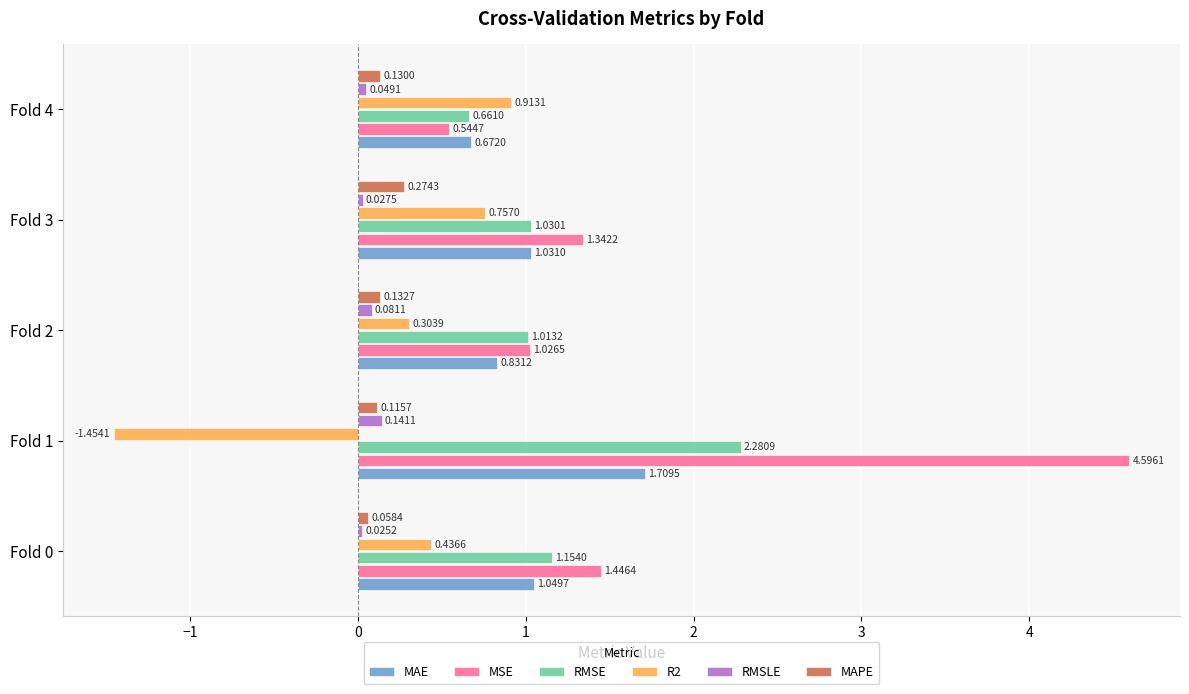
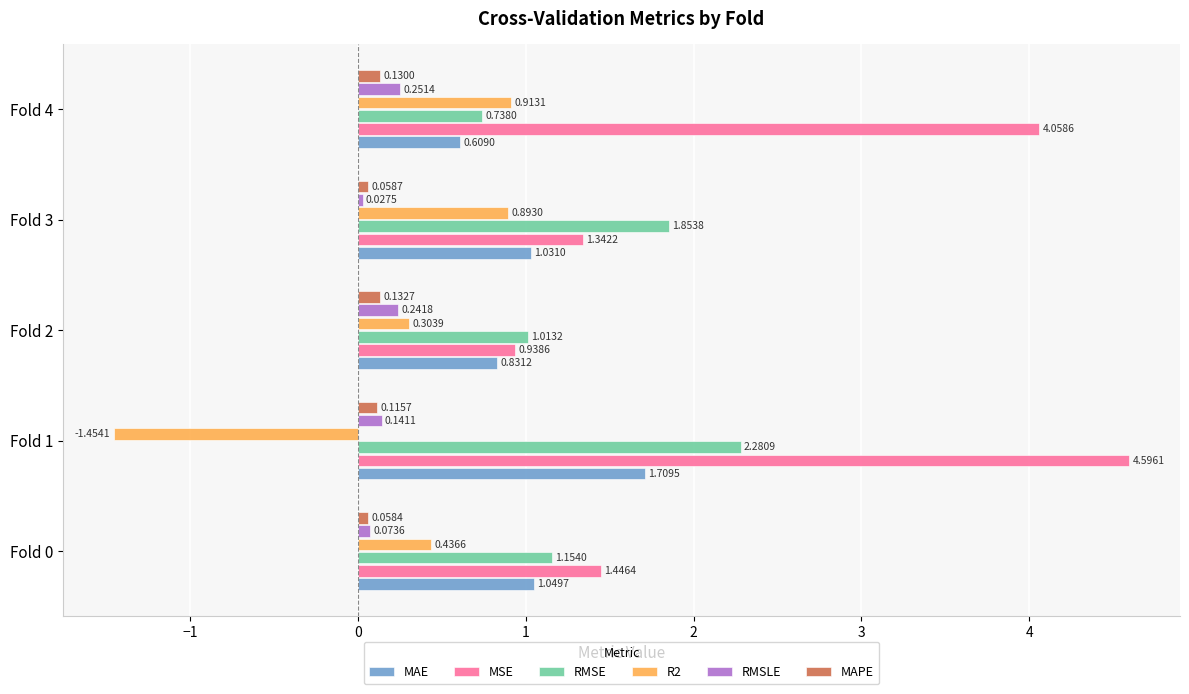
RMSLE, Fold 4: 0.0491 -> 0.2514
RMSE, Fold 4: 0.6610 -> 0.7380
MSE, Fold 4: 0.5447 -> 4.0586
MAE, Fold 4: 0.6720 -> 0.6090
MAPE, Fold 3: 0.2743 -> 0.0587
R2, Fold 3: 0.7570 -> 0.8930
RMSE, Fold 3: 1.0301 -> 1.8538
RMSLE, Fold 2: 0.0811 -> 0.2418
MSE, Fold 2: 1.0265 -> 0.9386
RMSLE, Fold 0: 0.0252 -> 0.0736
